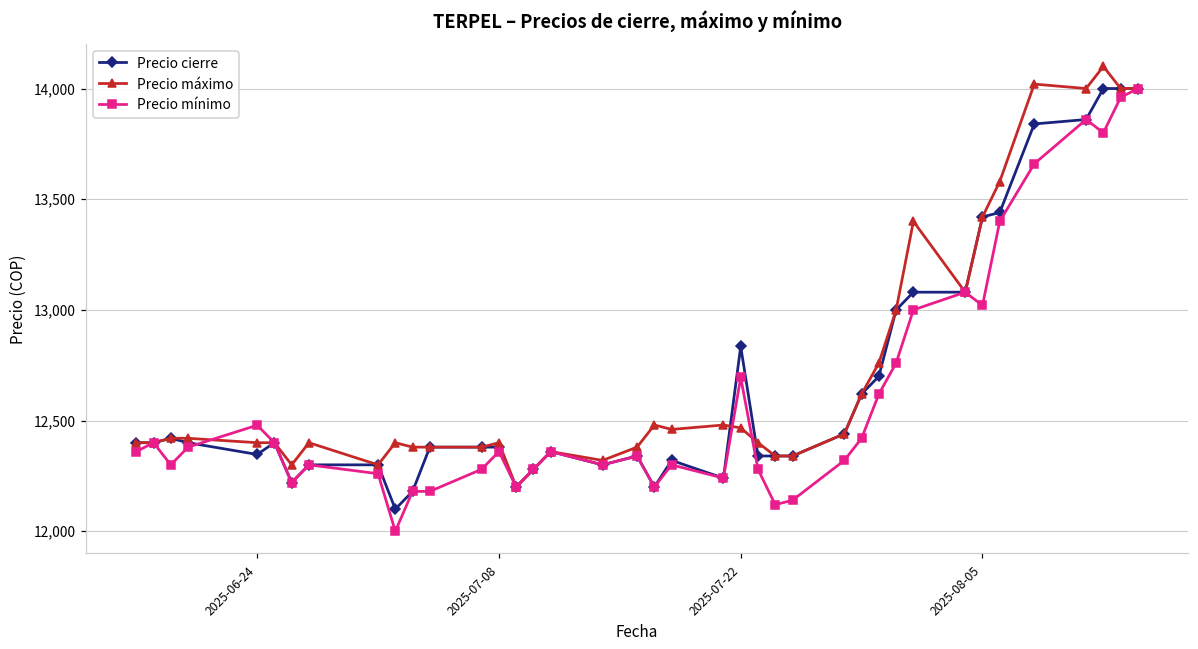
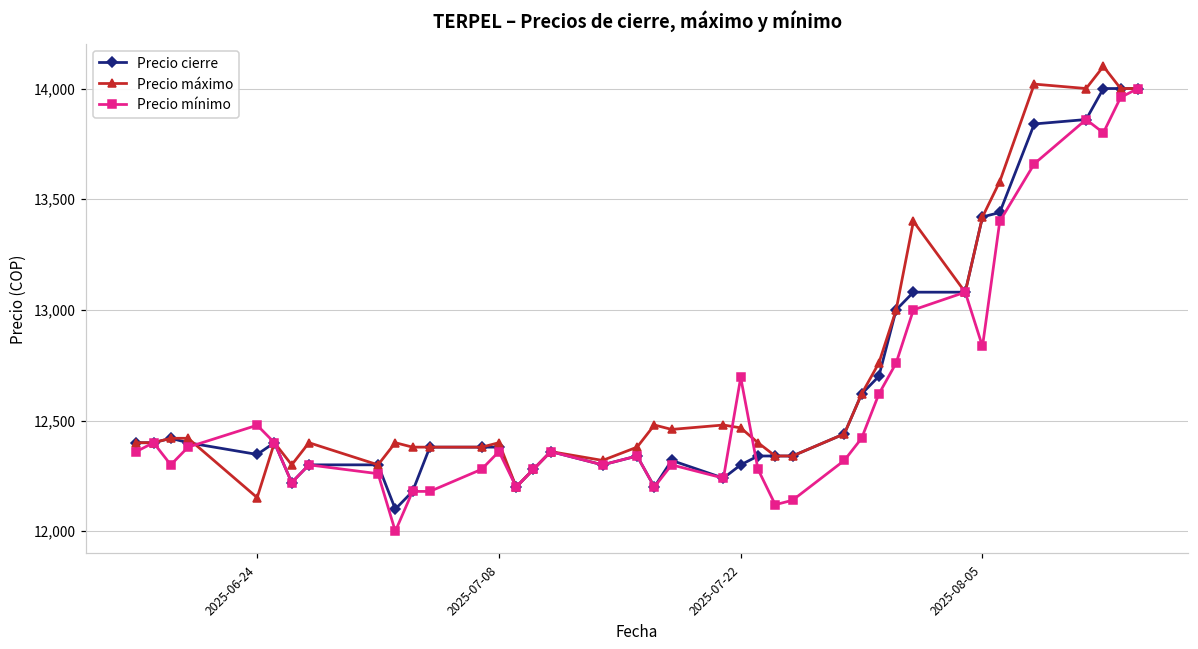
Precio máximo, 2025-06-24: 12,400 -> 12,150
Precio cierre, 2025-07-22: 12,840 -> 12,300
Precio mínimo, 2025-08-05: 13,020 -> 12,840
